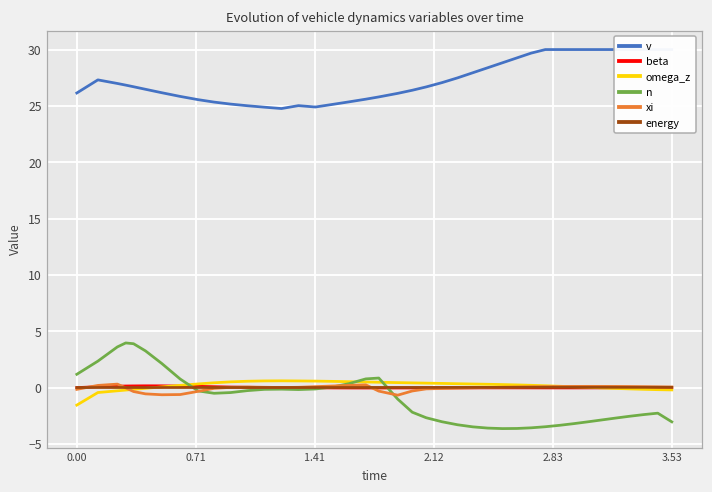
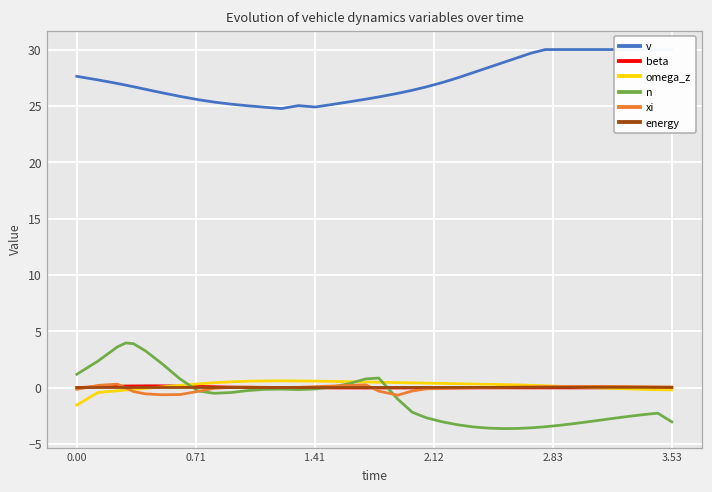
v, 0.00: 26.1 -> 27.6
